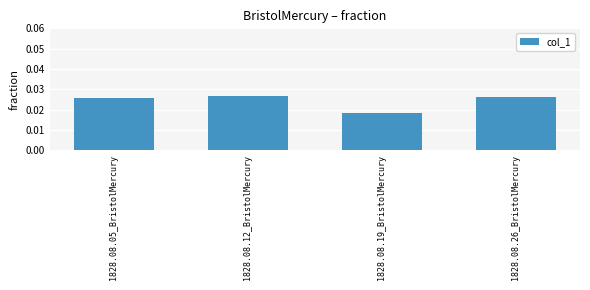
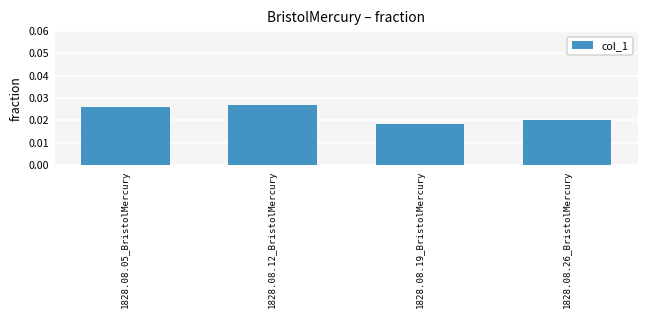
1828.08.26_BristolMercury: 0.026 -> 0.020
